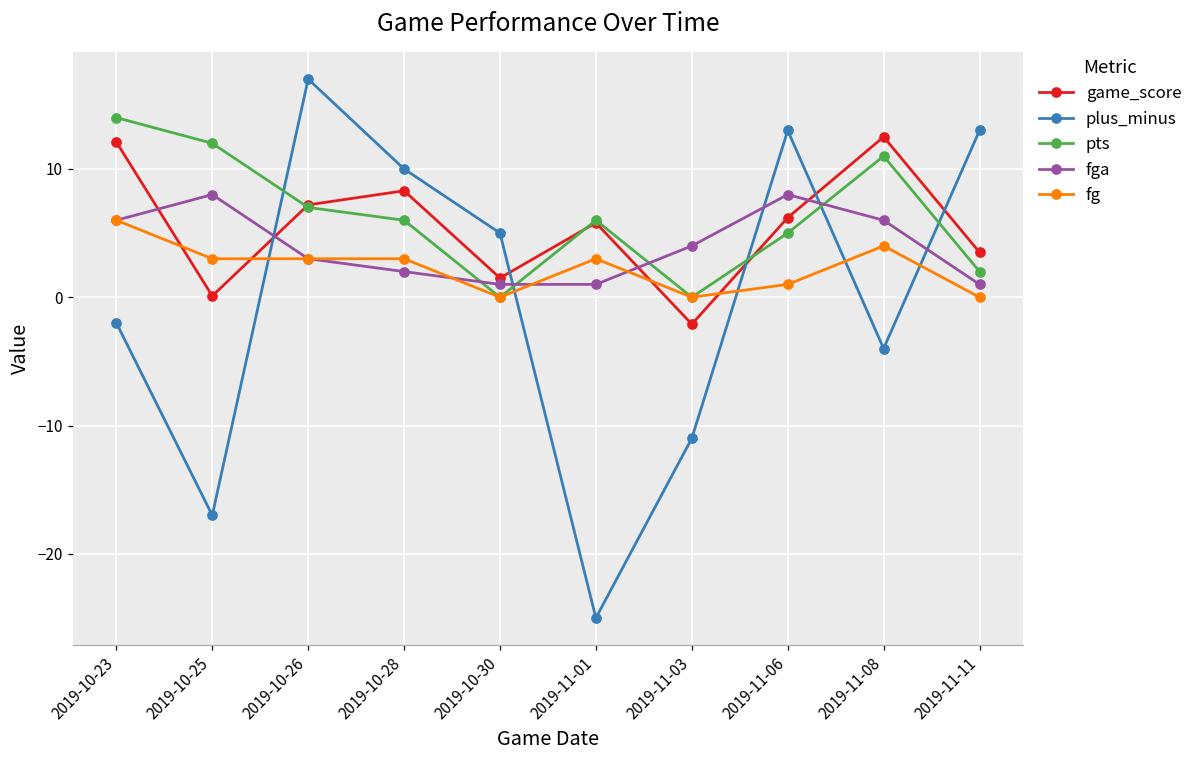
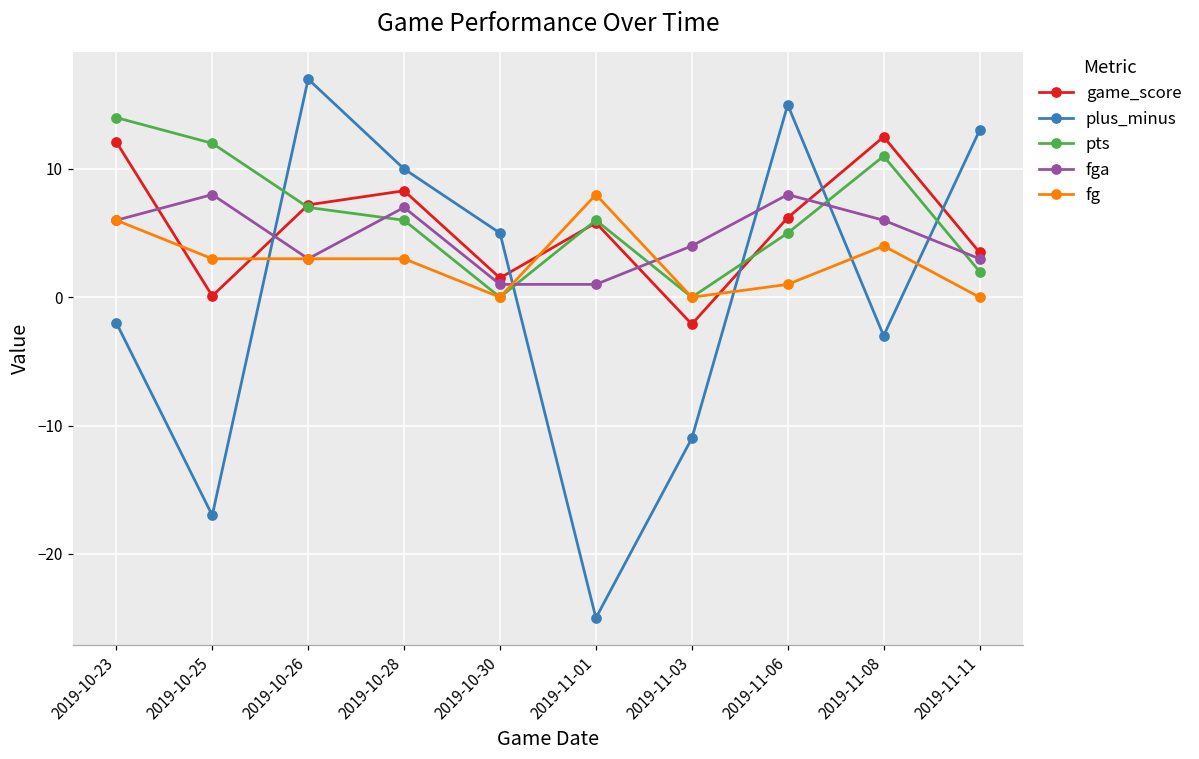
fga, 2019-10-28: 2 -> 7
fg, 2019-11-01: 3 -> 8
plus_minus, 2019-11-06: 13 -> 15
plus_minus, 2019-11-08: -4 -> -3
fga, 2019-11-11: 1 -> 3
